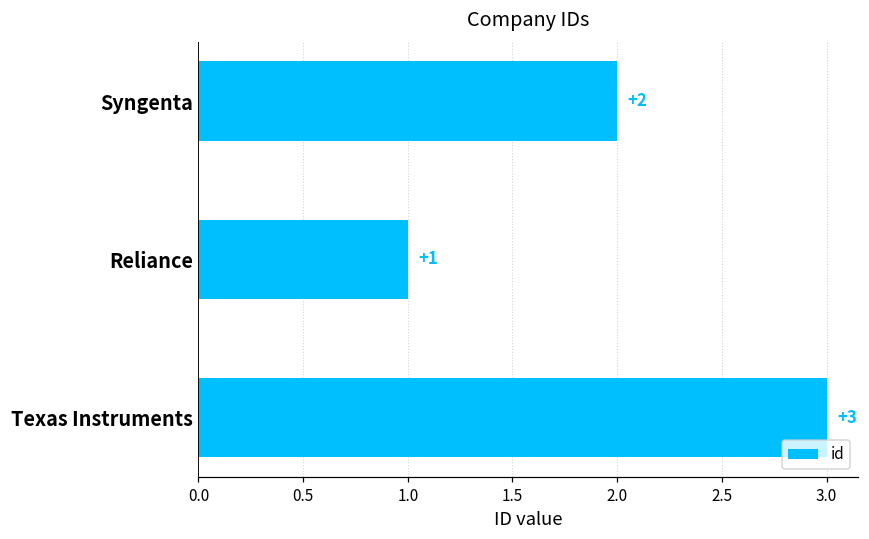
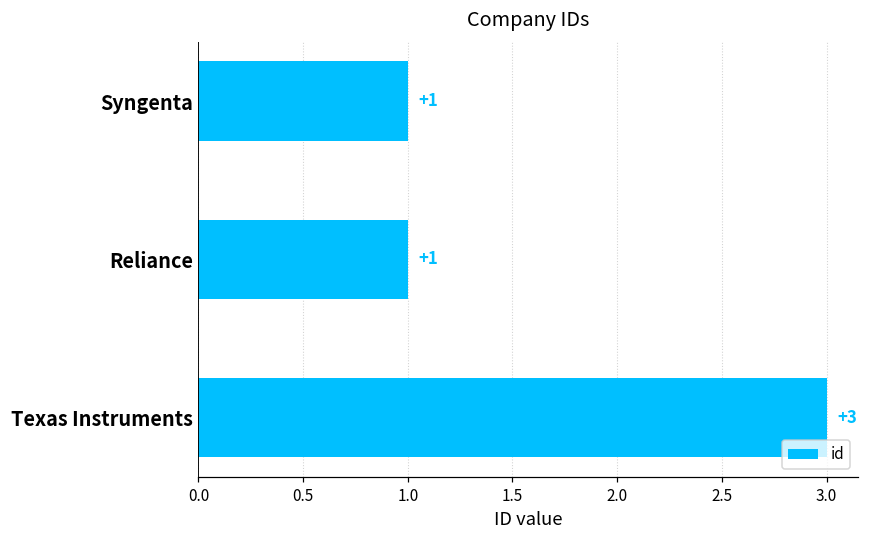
Syngenta: +2 -> +1
